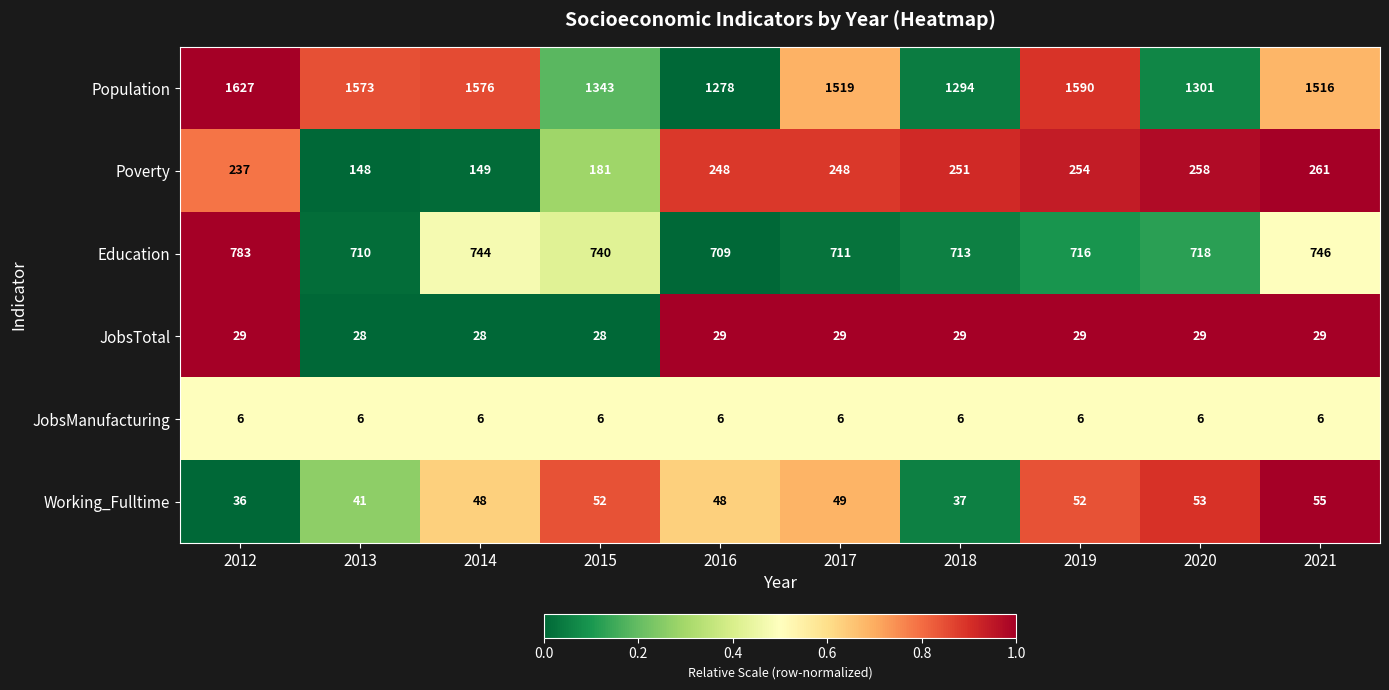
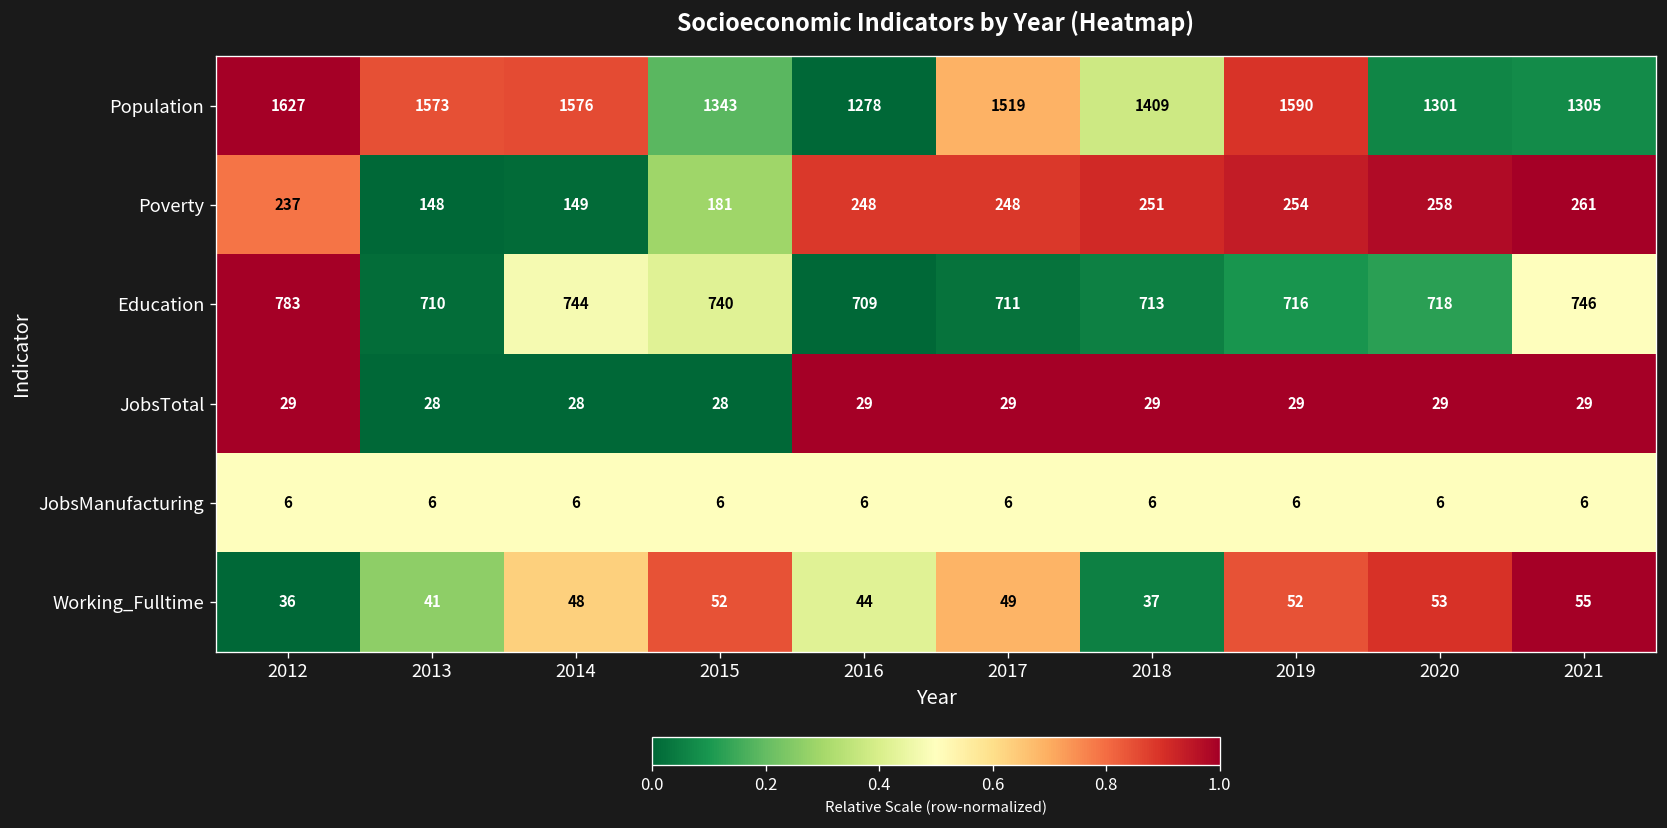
Population, 2018: 1294 -> 1409
Population, 2021: 1516 -> 1305
Working_Fulltime, 2016: 48 -> 44
